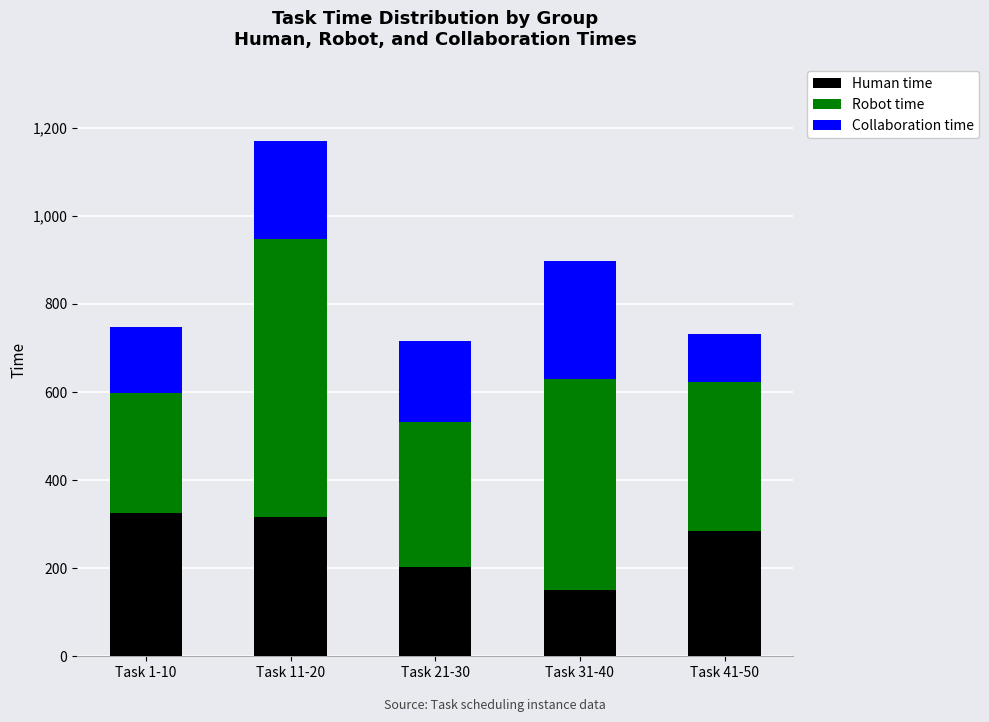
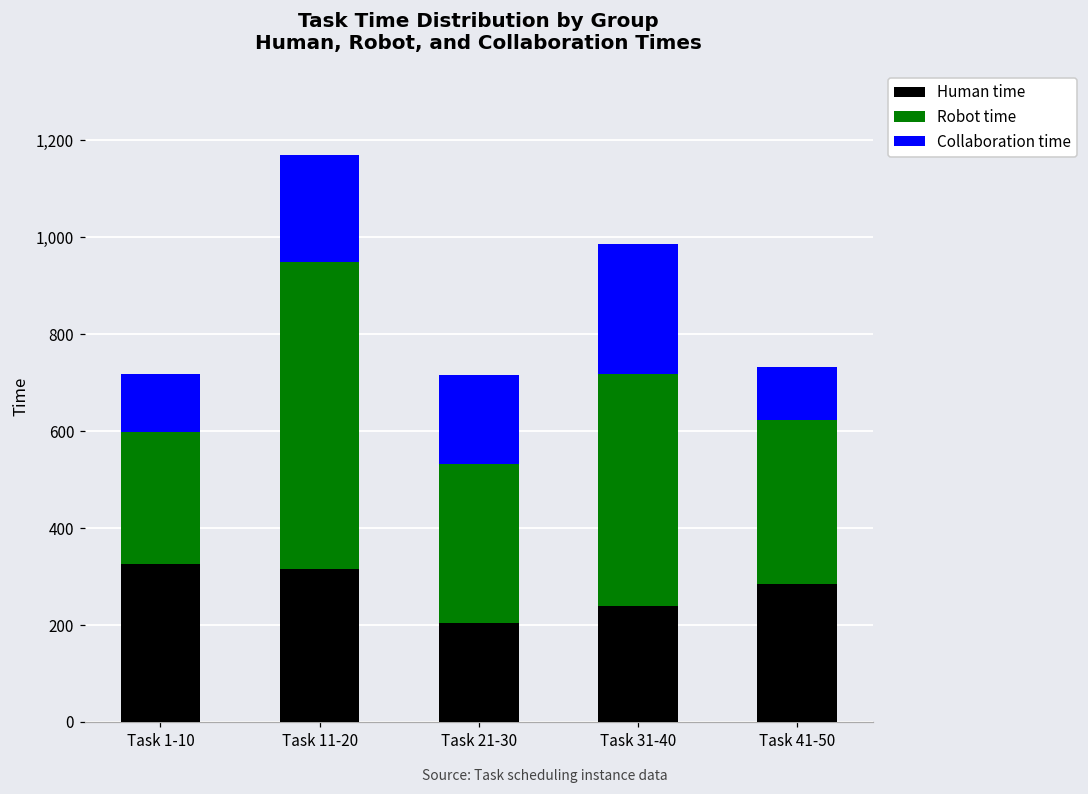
Collaboration time, Task 1-10: 150 -> 120
Human time, Task 31-40: 150 -> 240
